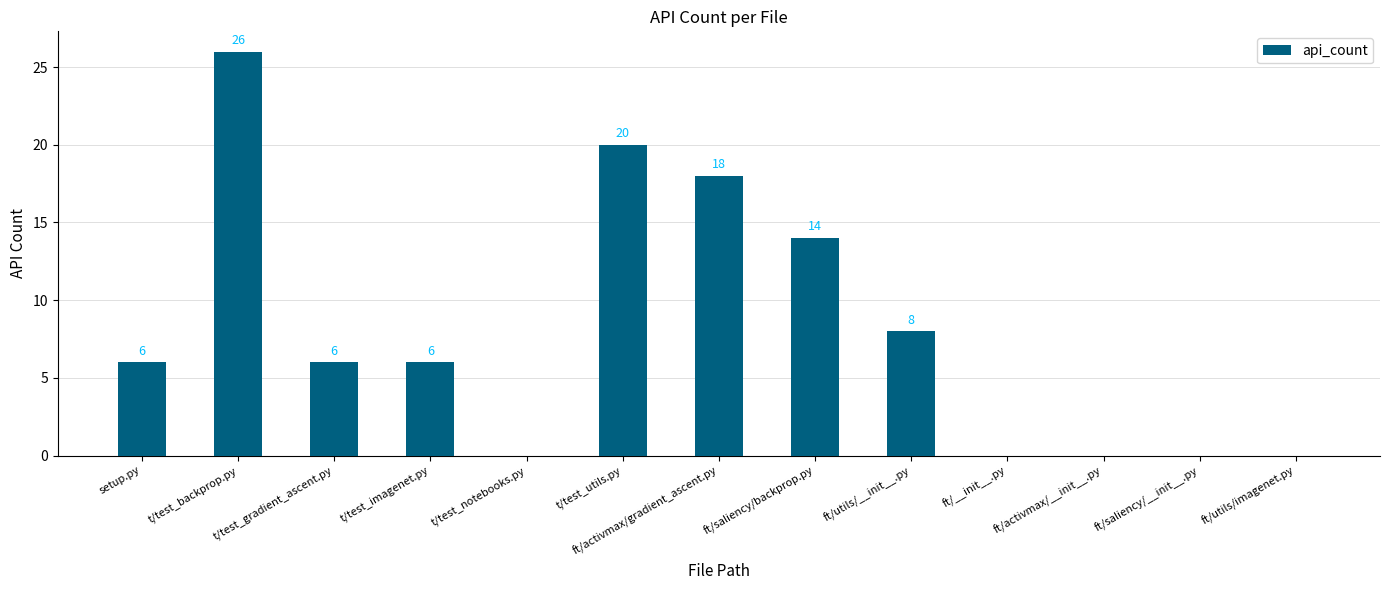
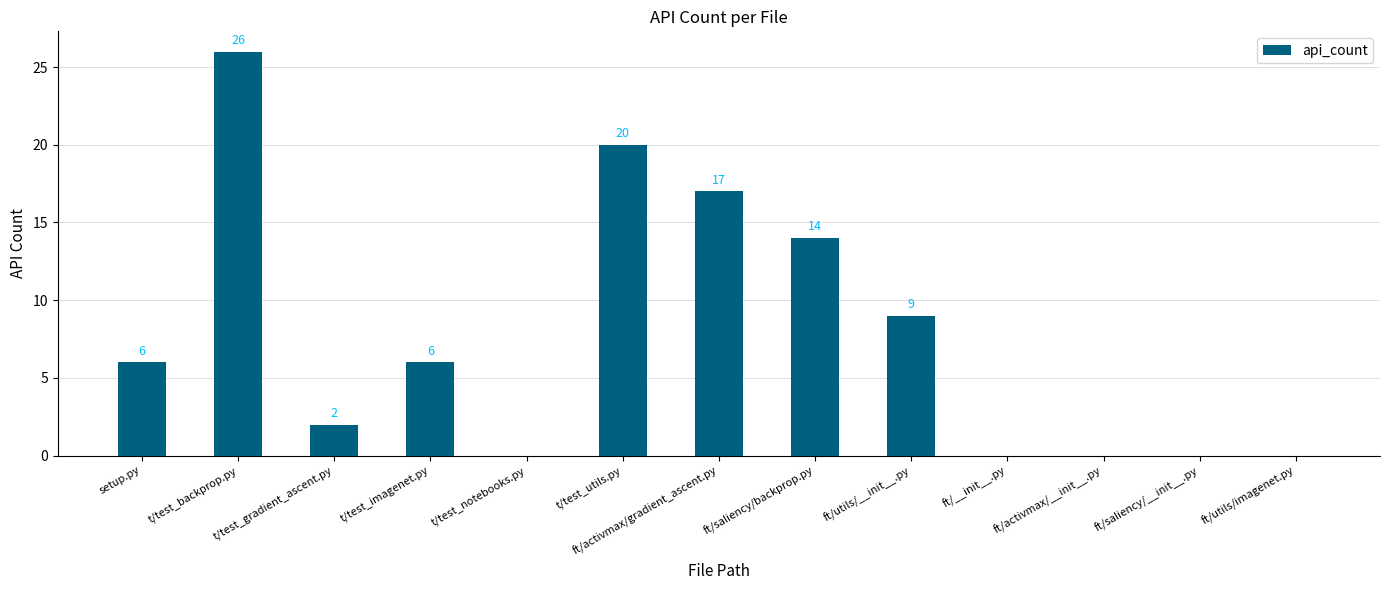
t/test_gradient_ascent.py: 6 -> 2
ft/activmax/gradient_ascent.py: 18 -> 17
ft/utils/__init__.py: 8 -> 9
